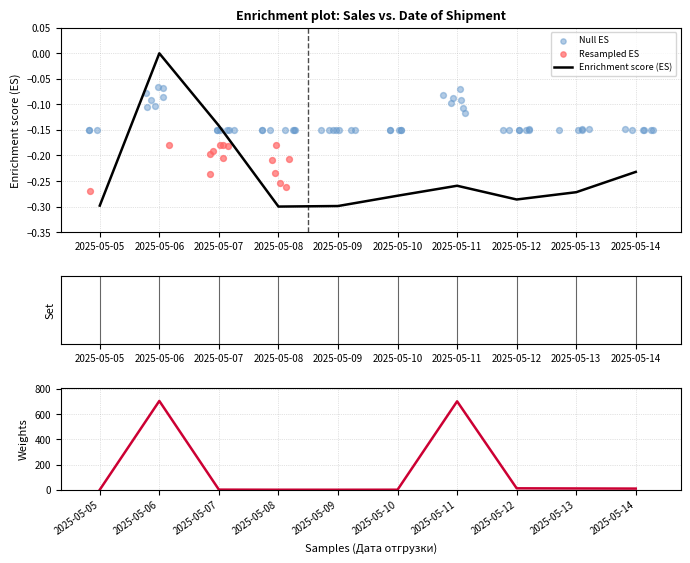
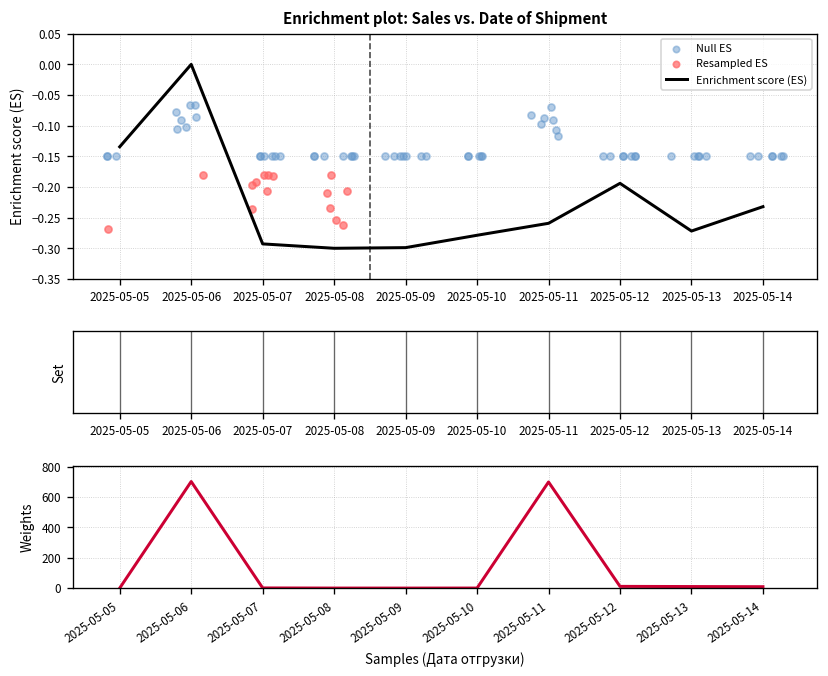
Enrichment plot: Sales vs. Date of Shipment, Enrichment score (ES), 2025-05-05: -0.30 -> -0.13
Enrichment plot: Sales vs. Date of Shipment, Enrichment score (ES), 2025-05-07: -0.14 -> -0.29
Enrichment plot: Sales vs. Date of Shipment, Enrichment score (ES), 2025-05-12: -0.29 -> -0.19
